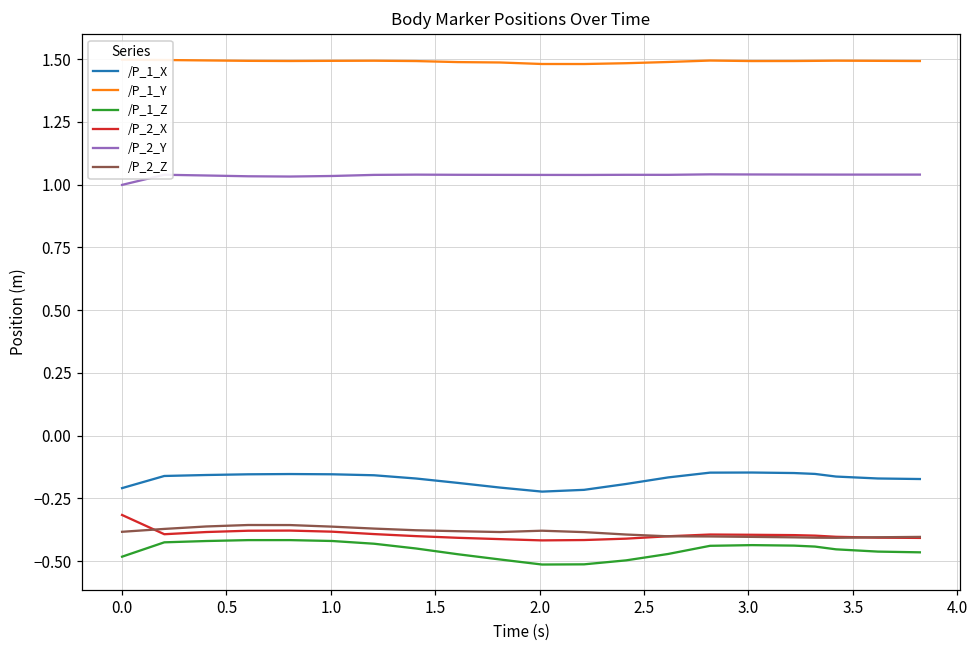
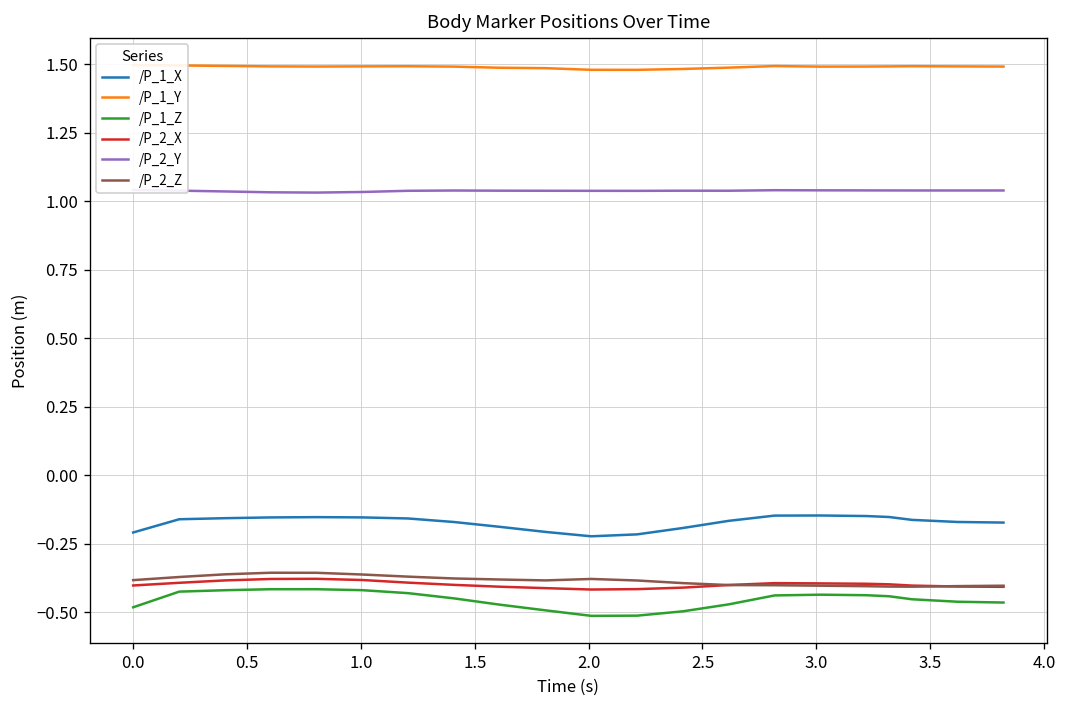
/P_2_X, 0.0: -0.32 -> -0.40
/P_2_Y, 0.0: 1.00 -> 1.04
